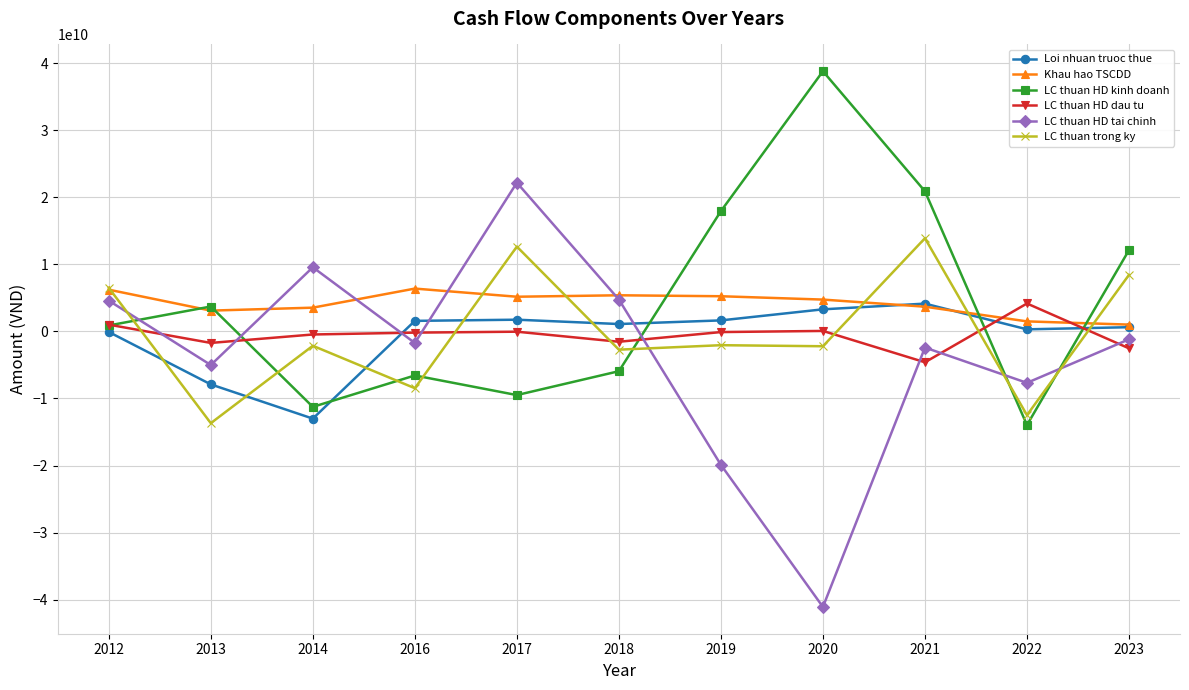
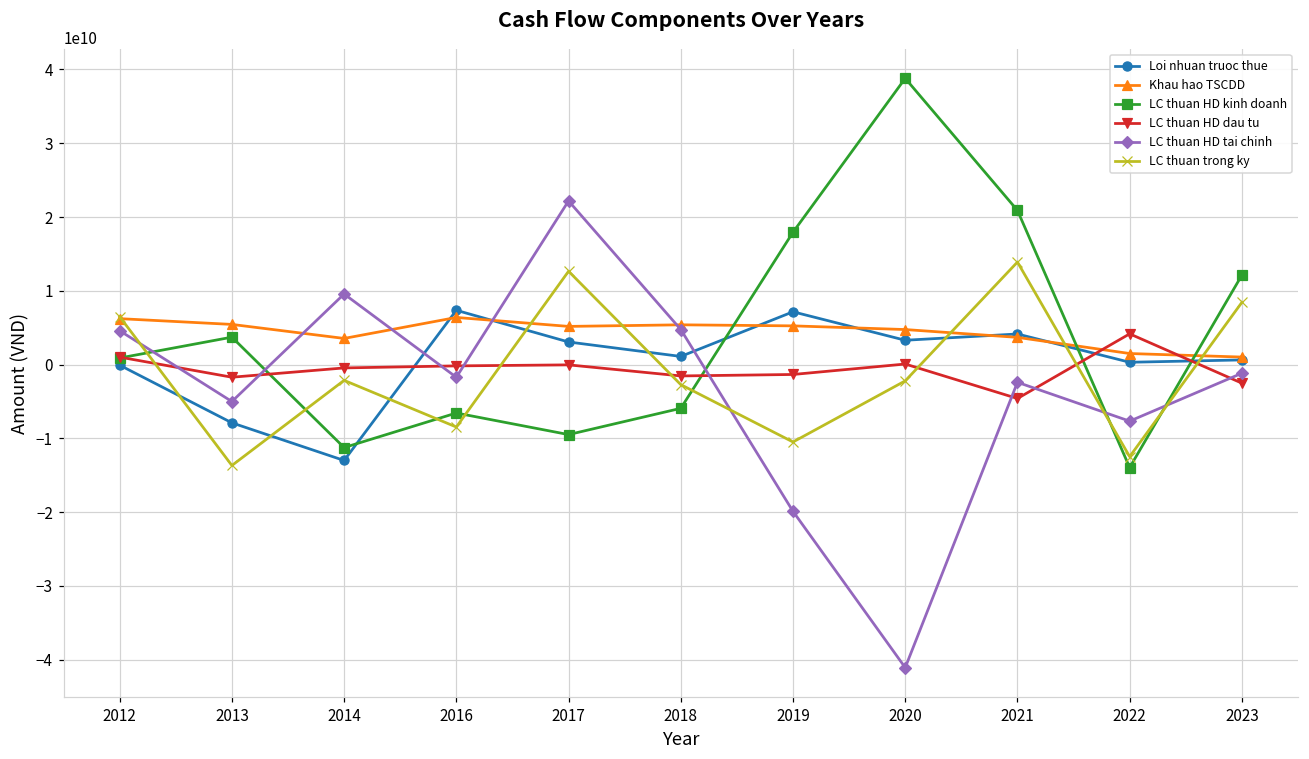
Khau hao TSCDD, 2013: 3000000000 -> 5000000000
Loi nhuan truoc thue, 2016: 2000000000 -> 7000000000
Loi nhuan truoc thue, 2017: 2000000000 -> 3000000000
Loi nhuan truoc thue, 2019: 2000000000 -> 7000000000
LC thuan HD dau tu, 2019: 0 -> -1000000000
LC thuan trong ky, 2019: -2000000000 -> -10000000000
